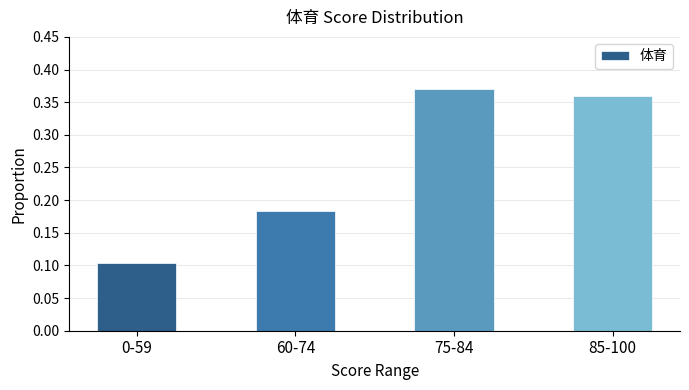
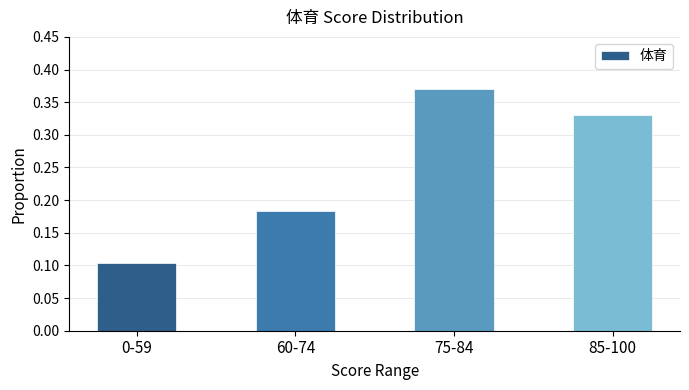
85-100: 0.36 -> 0.33
